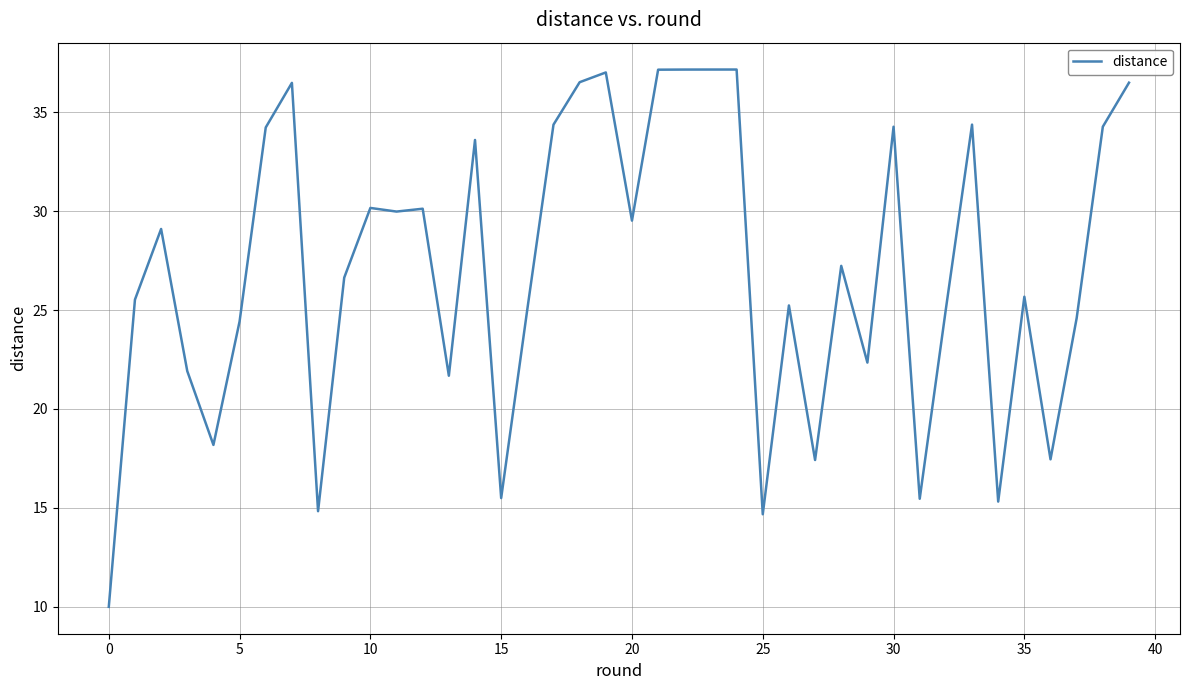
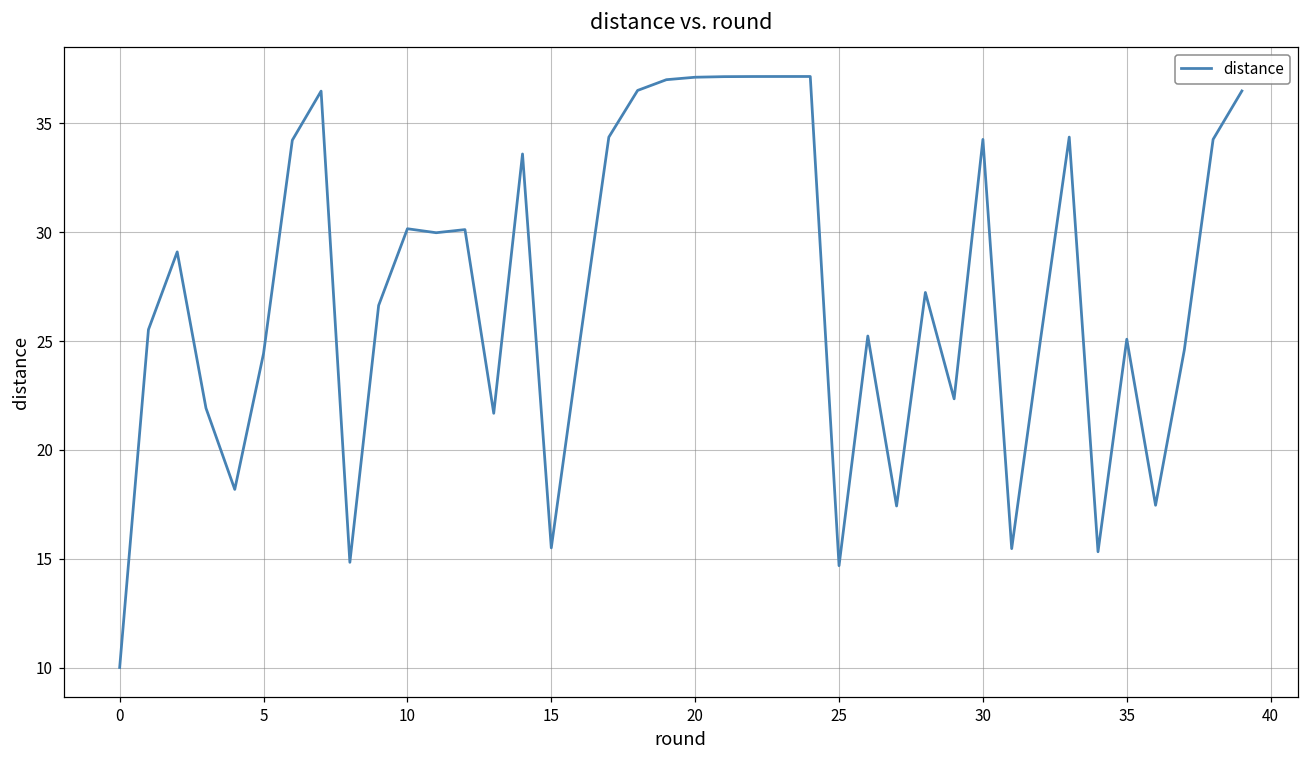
20: 29.5 -> 37.1
35: 25.7 -> 25.1
